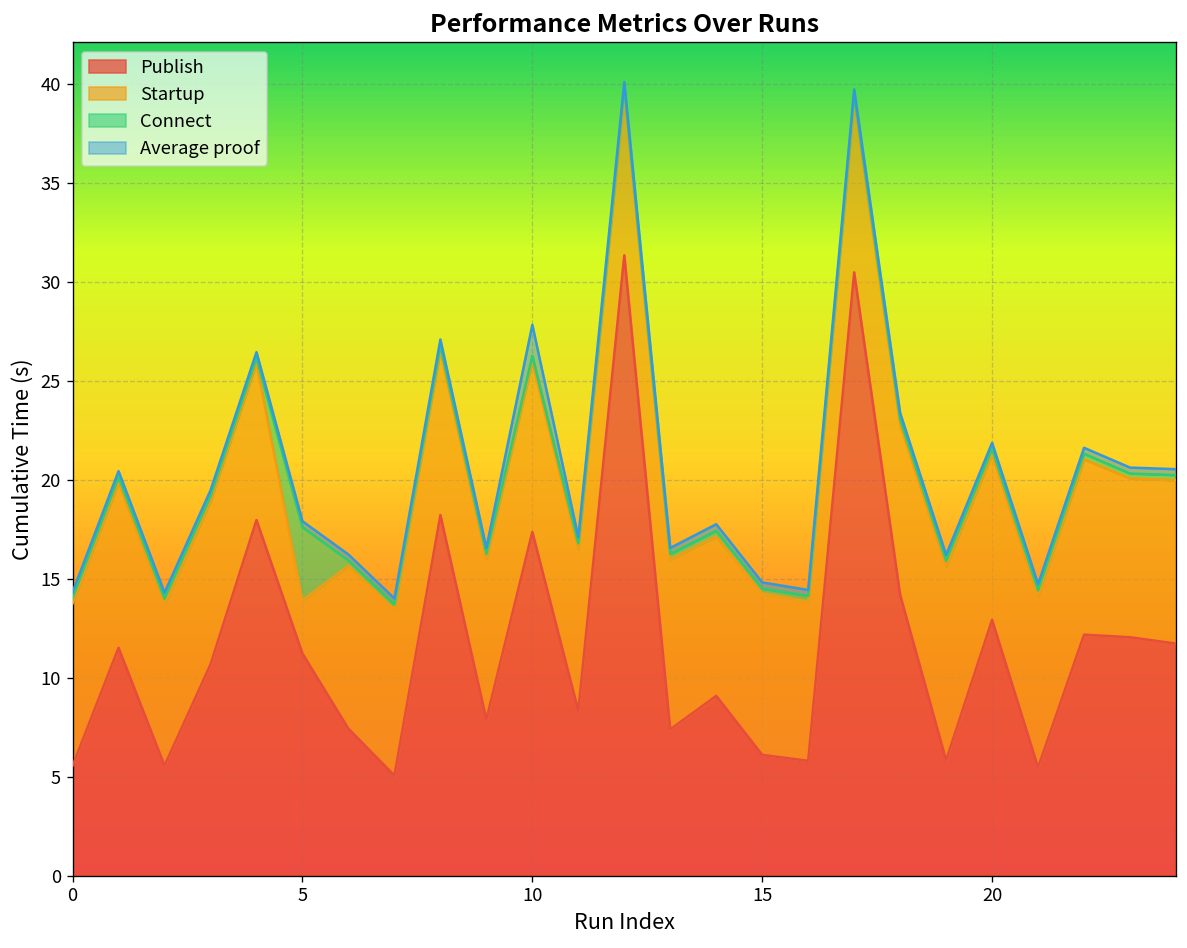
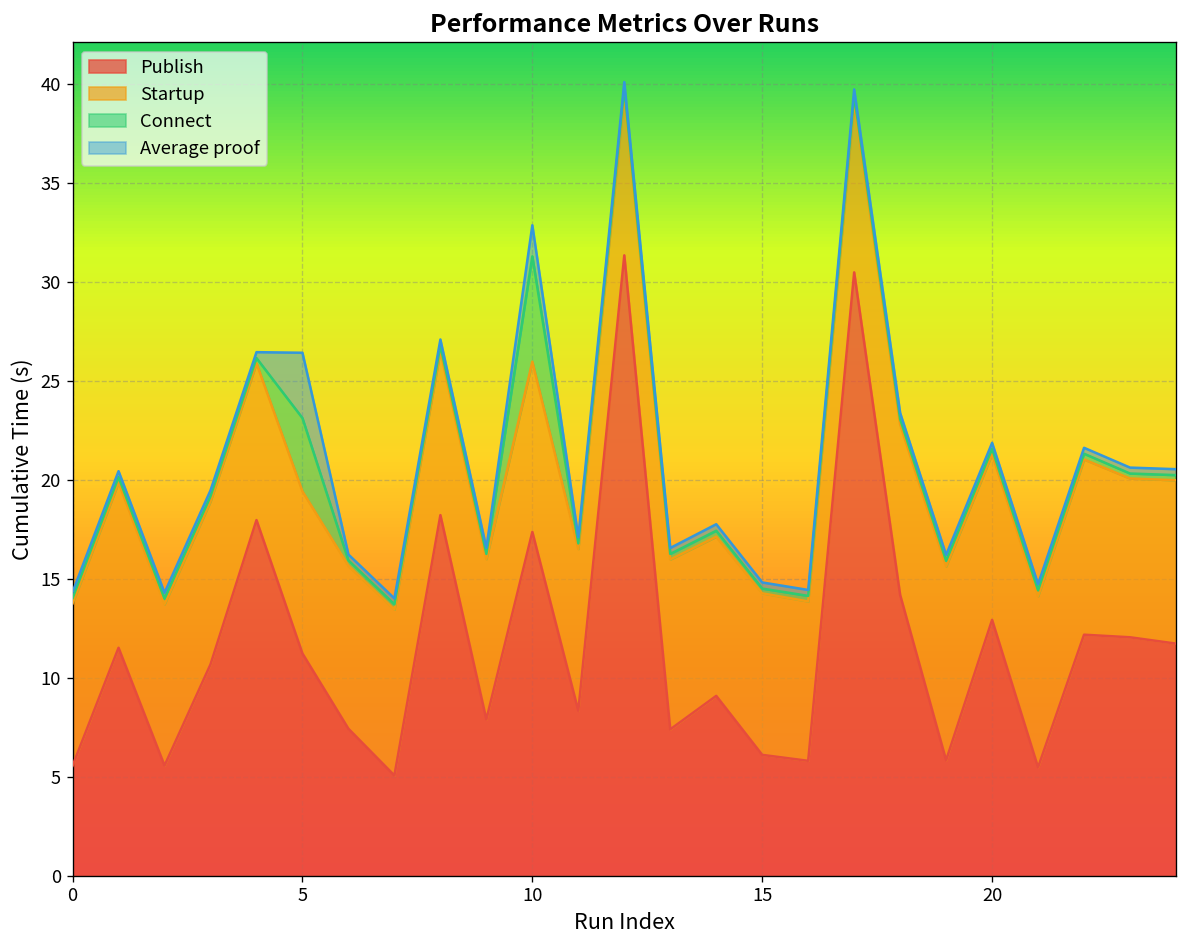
Startup, 5: 2.7 -> 8.2
Average proof, 5: 0.3 -> 3.3
Connect, 10: 0.3 -> 5.3
